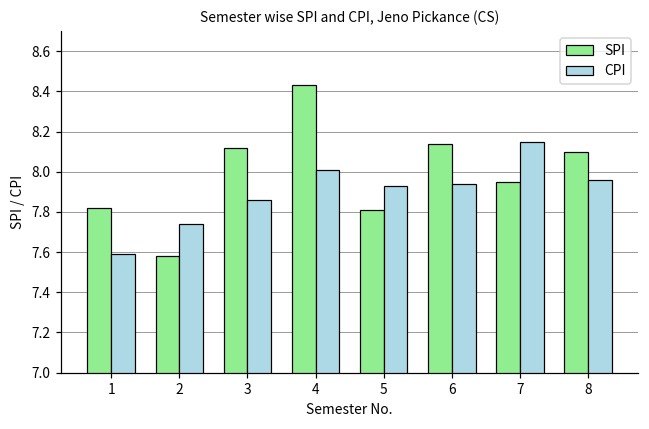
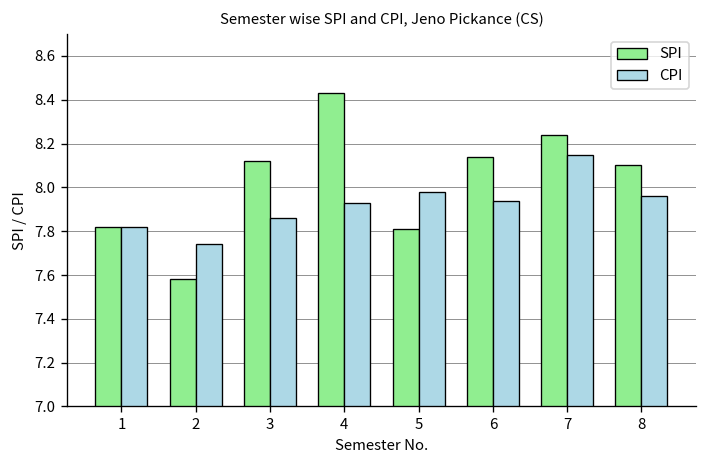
CPI, 1: 7.59 -> 7.82
CPI, 4: 8.01 -> 7.93
CPI, 5: 7.93 -> 7.98
SPI, 7: 7.95 -> 8.24
